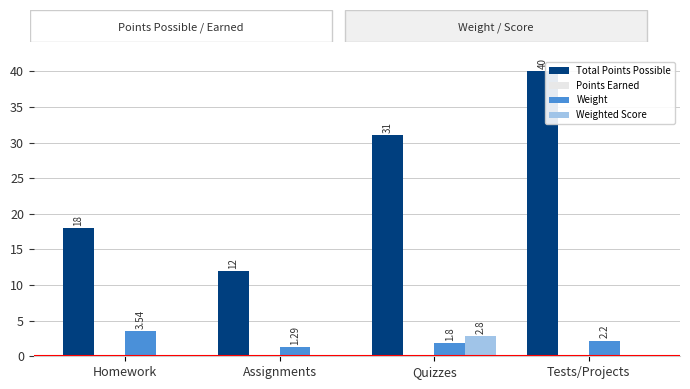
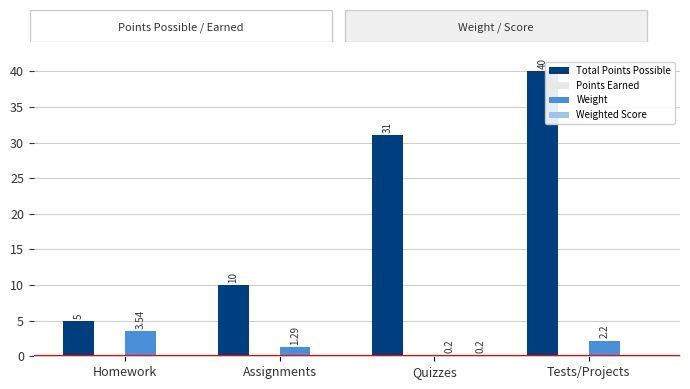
Total Points Possible, Homework: 18 -> 5
Total Points Possible, Assignments: 12 -> 10
Weight, Quizzes: 1.8 -> 0.2
Weighted Score, Quizzes: 2.8 -> 0.2
